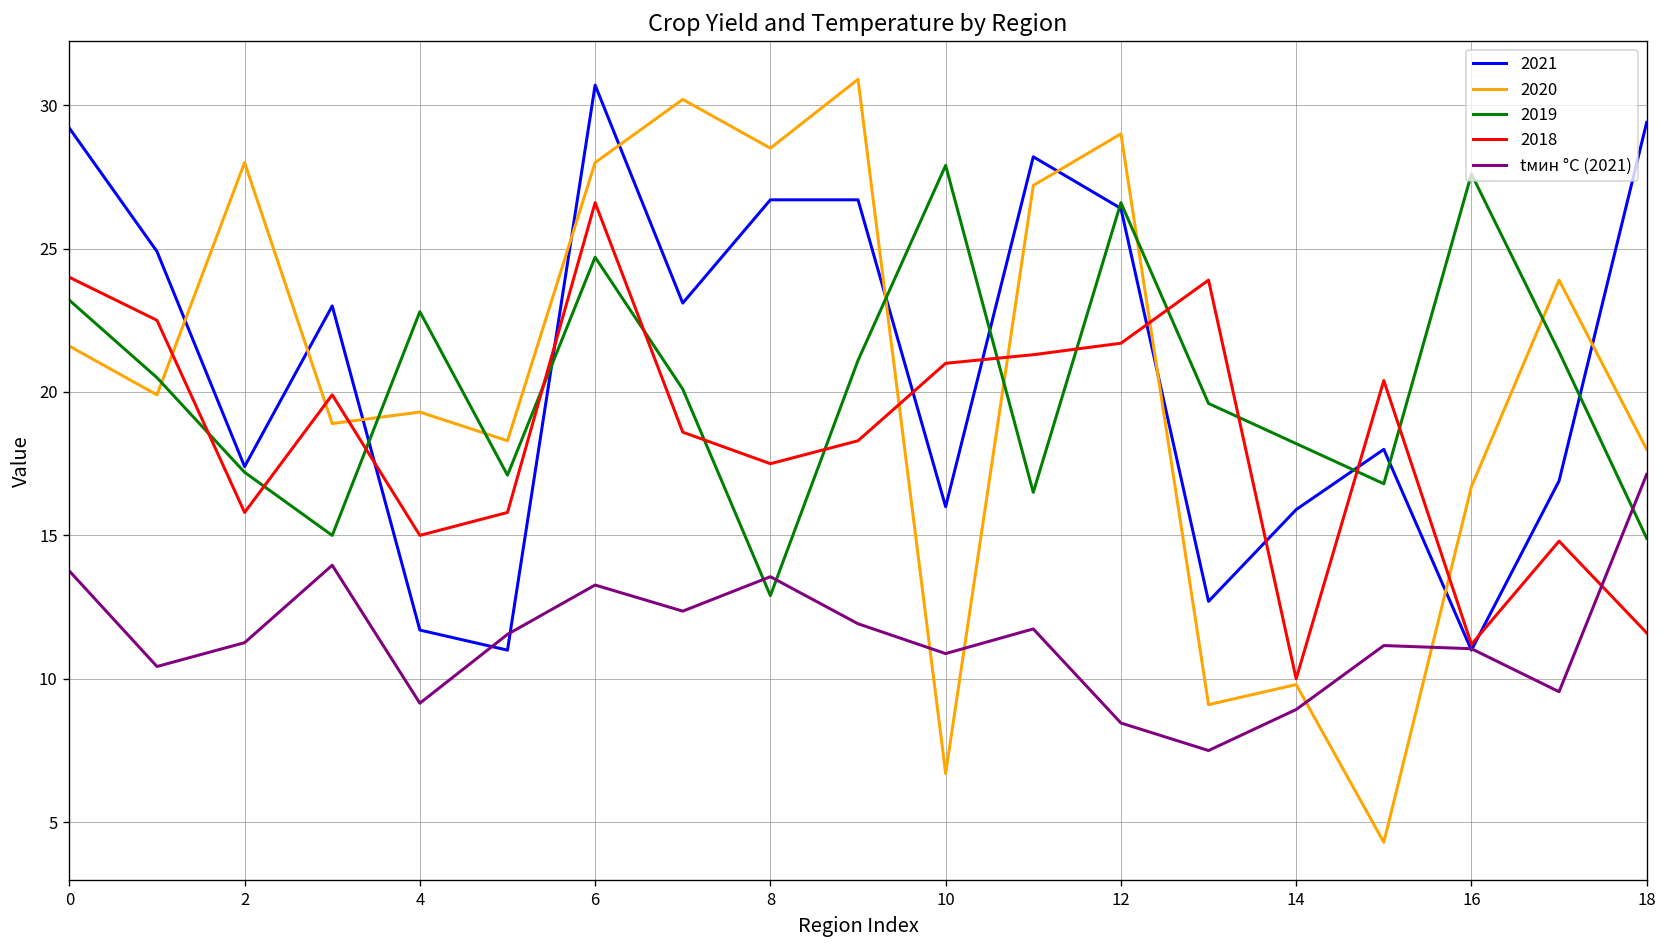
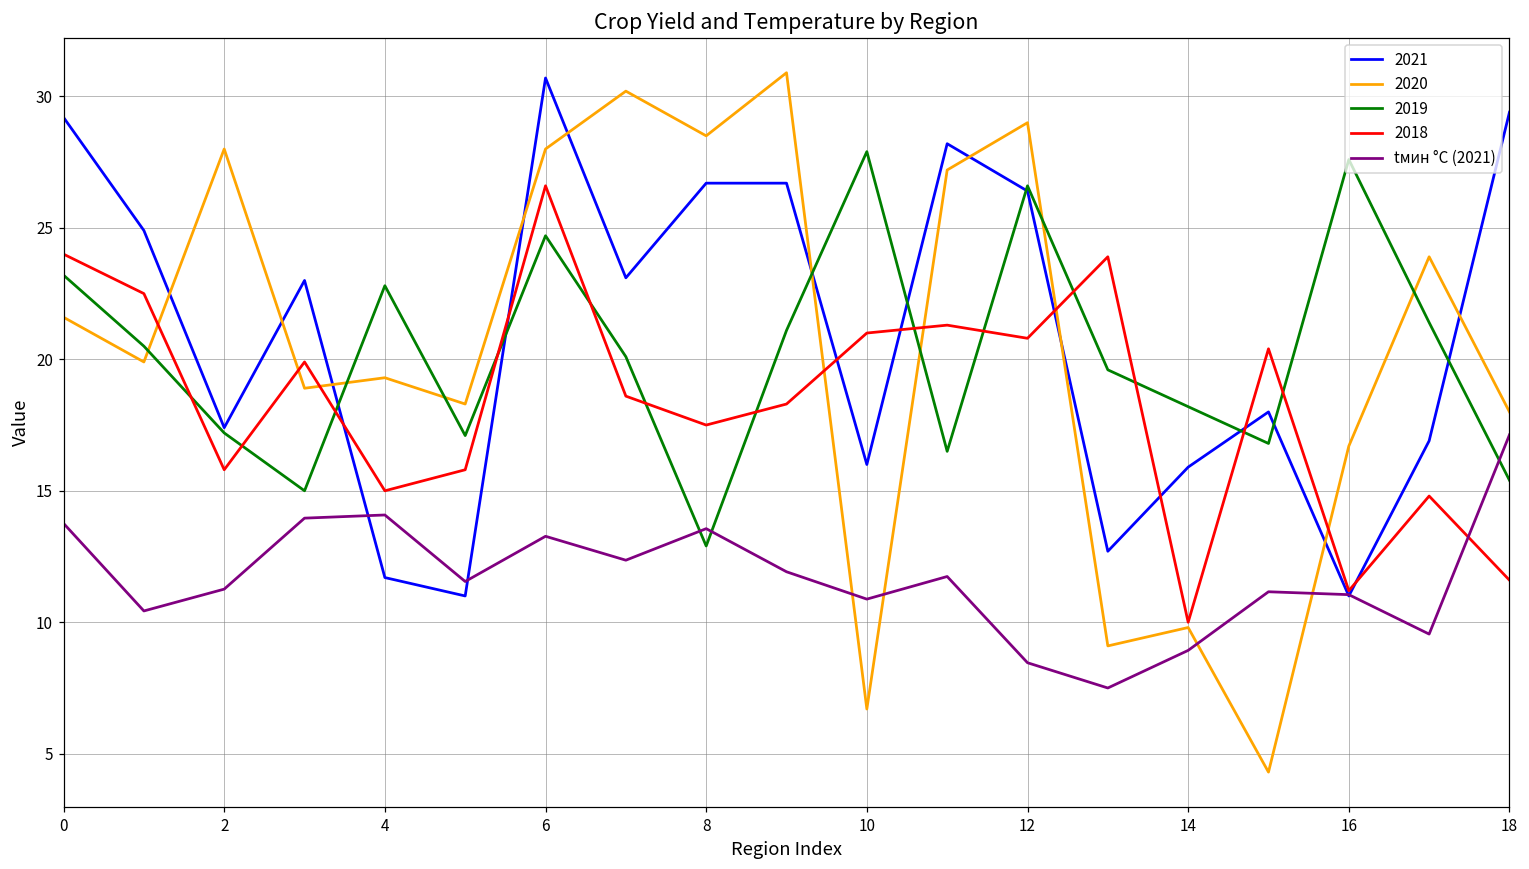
tмин °C (2021), 4: 9.2 -> 14.1
2018, 12: 21.7 -> 20.8
2019, 18: 14.9 -> 15.4
